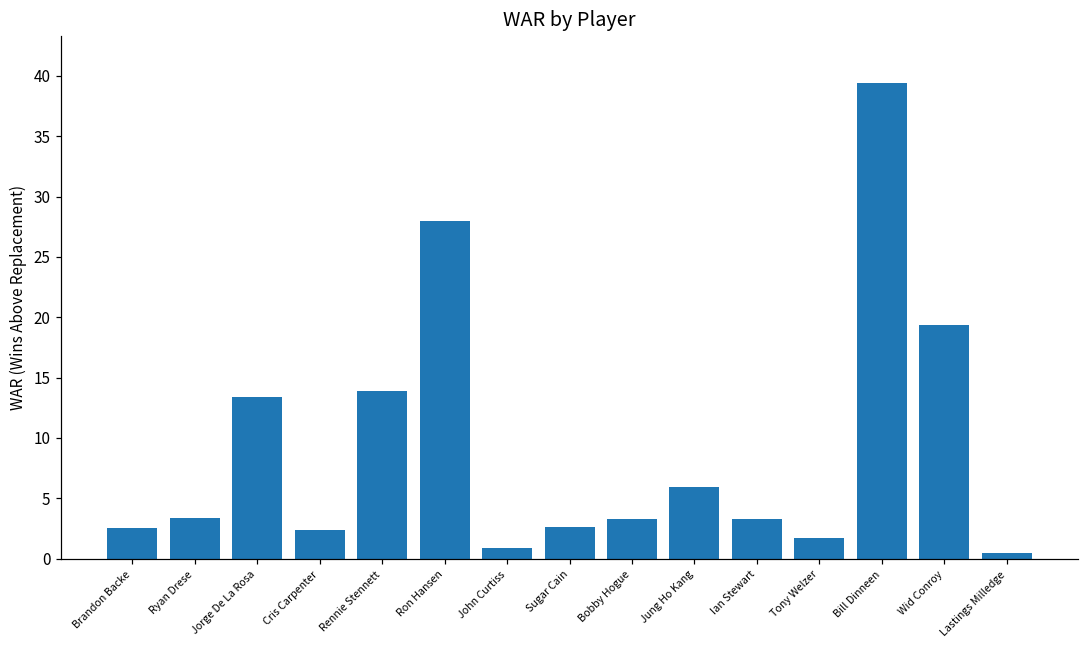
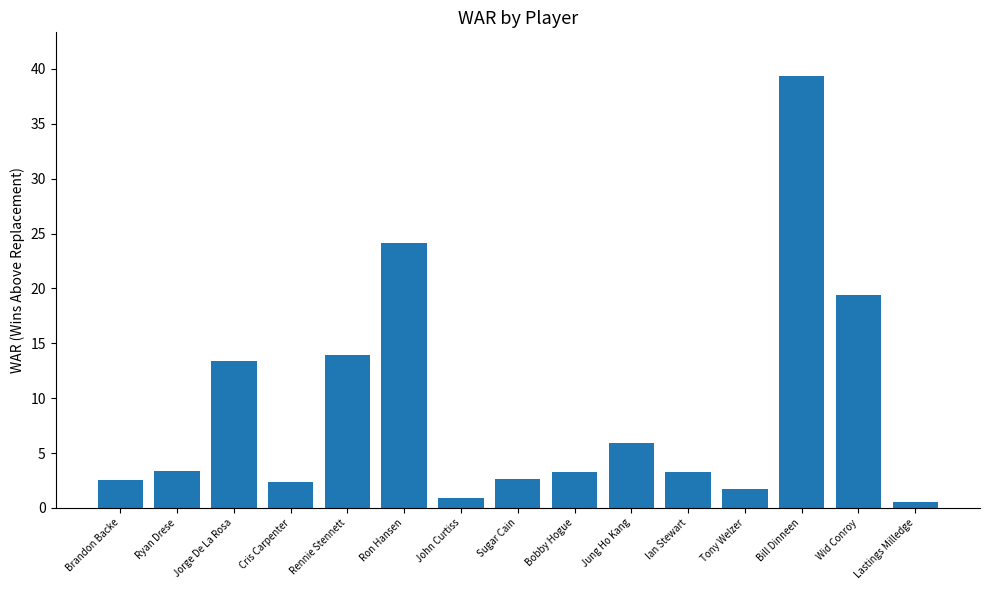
Ron Hansen: 28.0 -> 24.1
